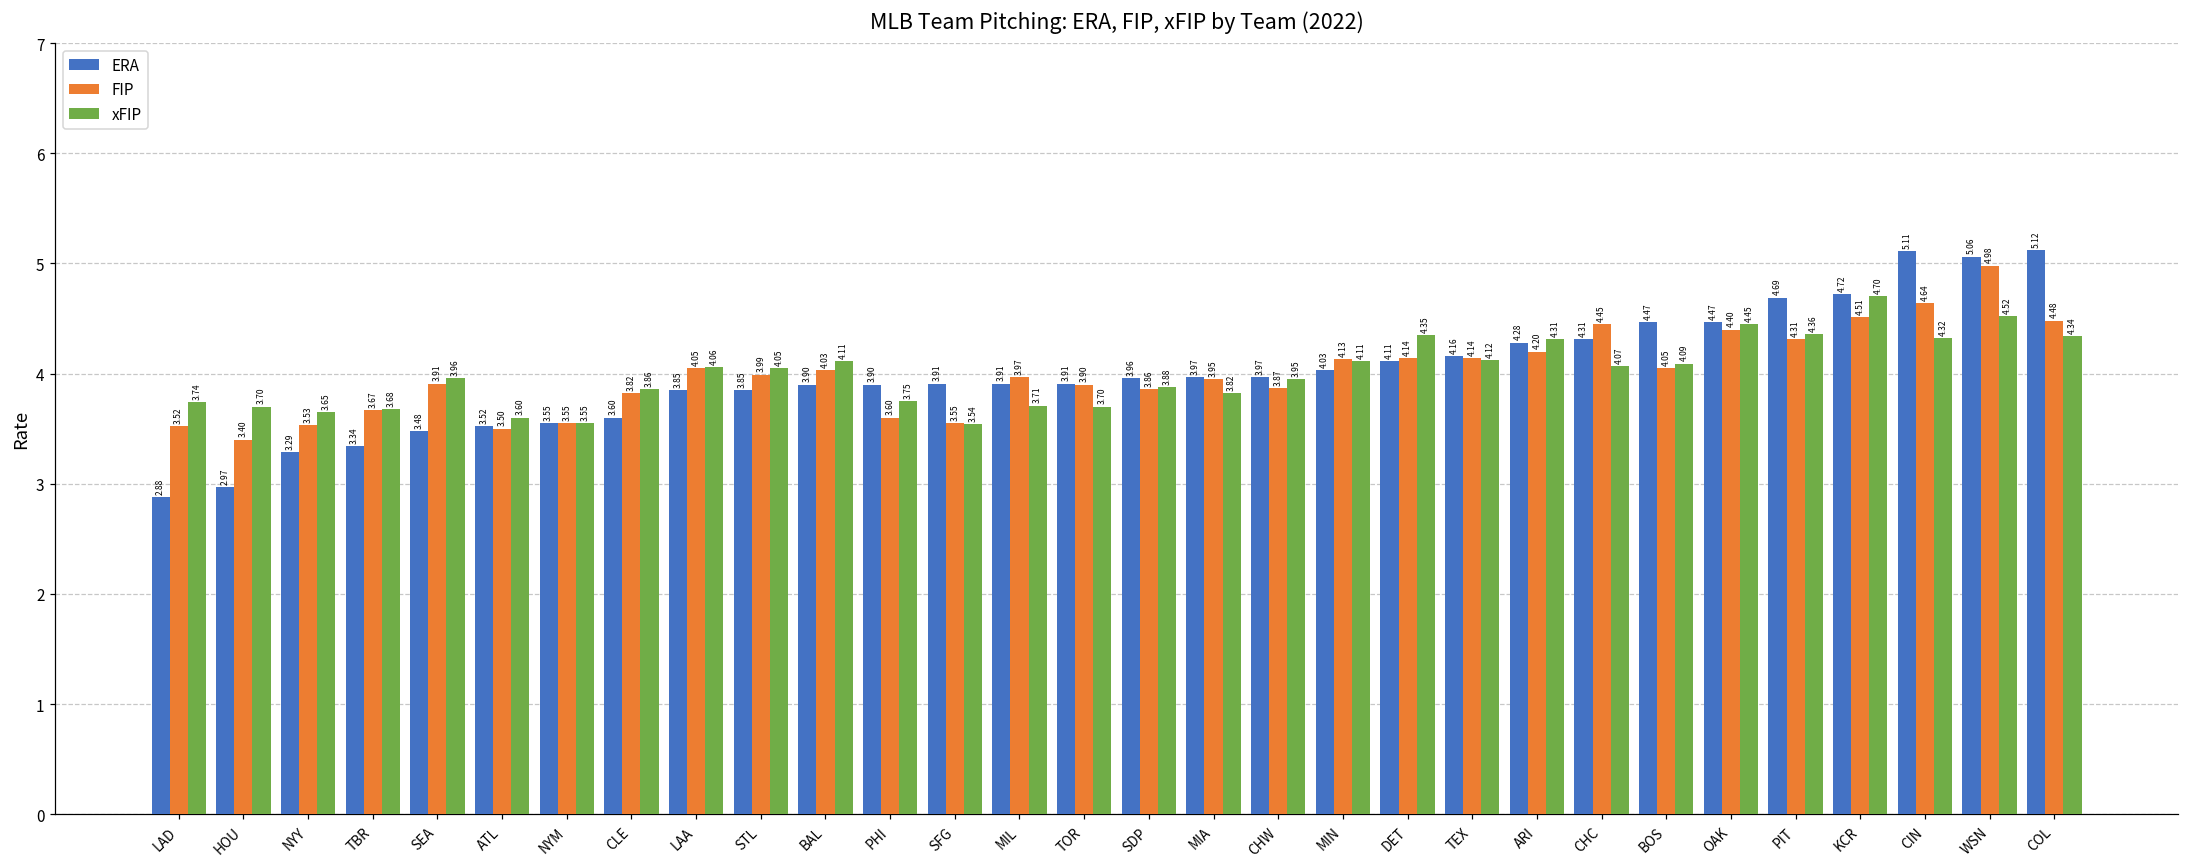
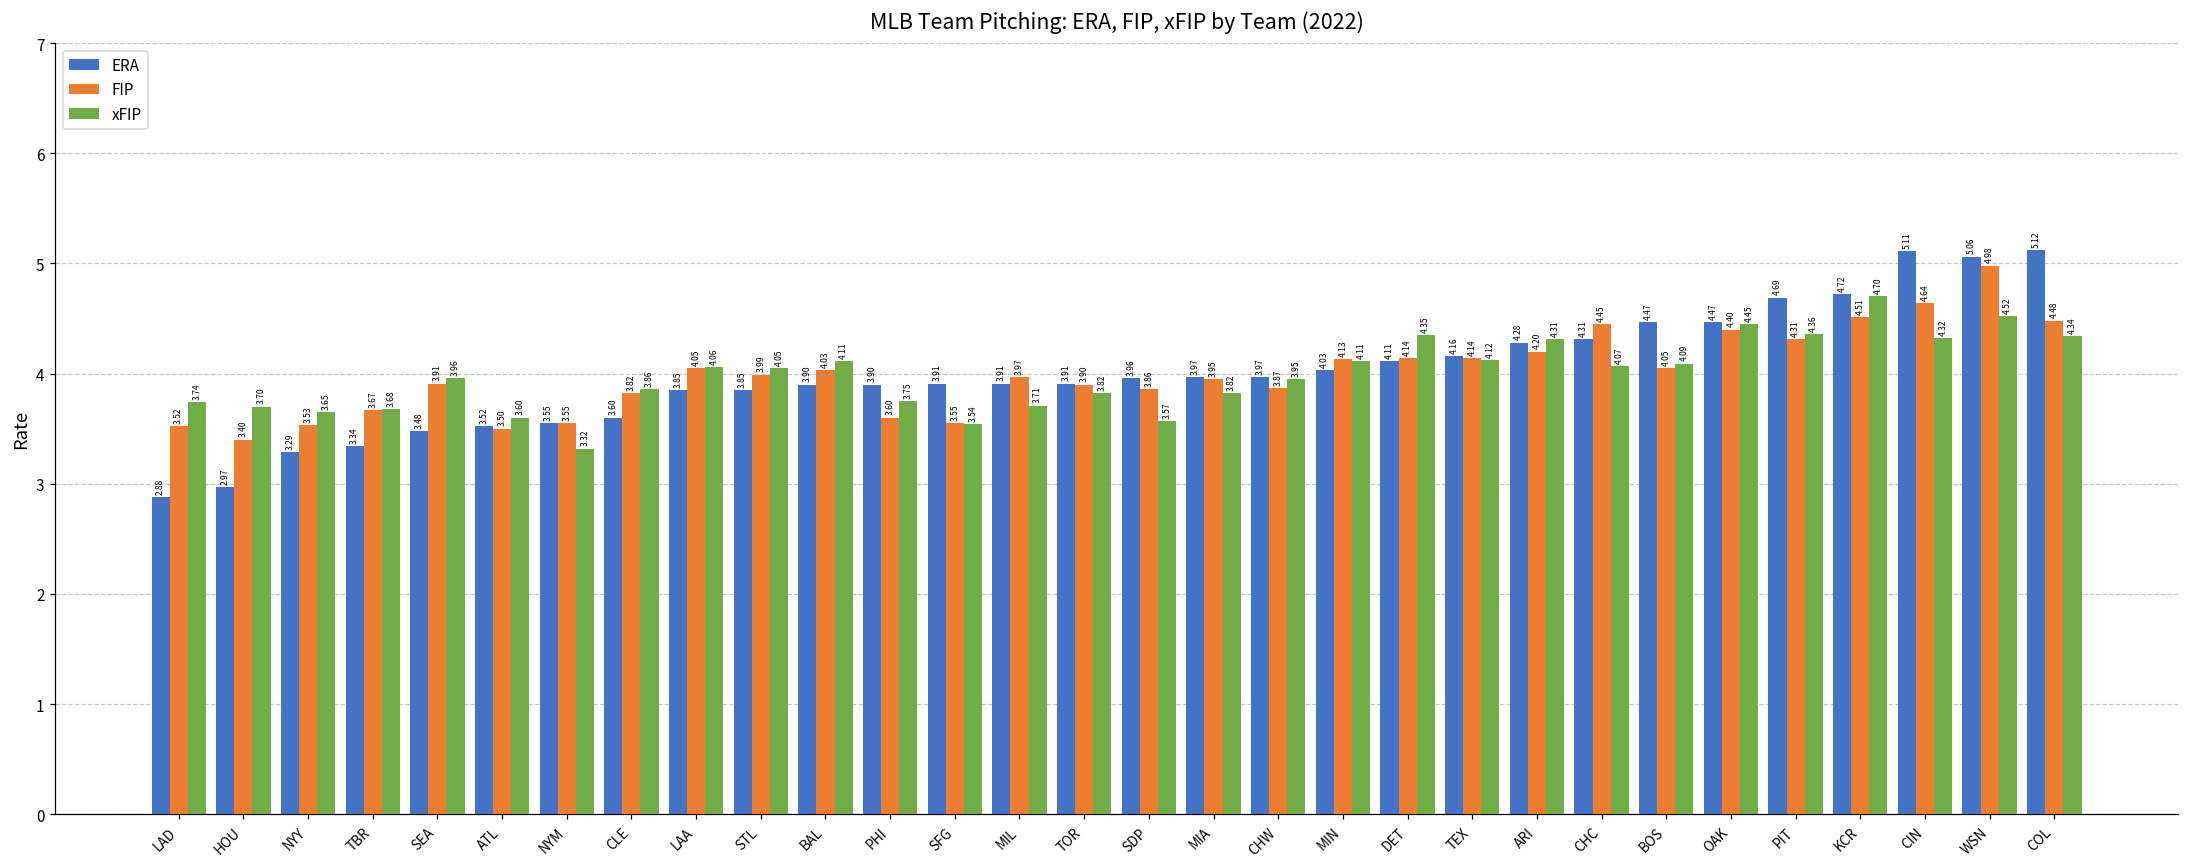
xFIP, NYM: 3.55 -> 3.32
xFIP, TOR: 3.70 -> 3.82
xFIP, SDP: 3.88 -> 3.57
